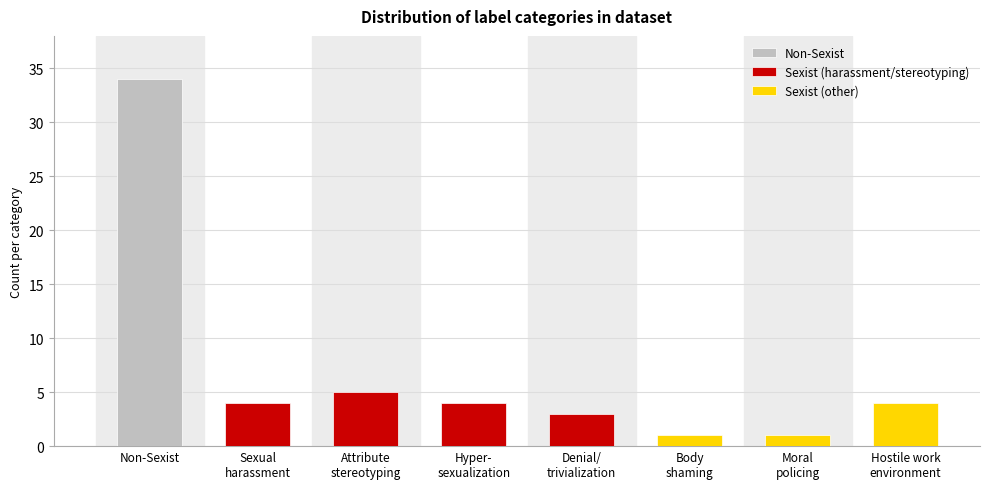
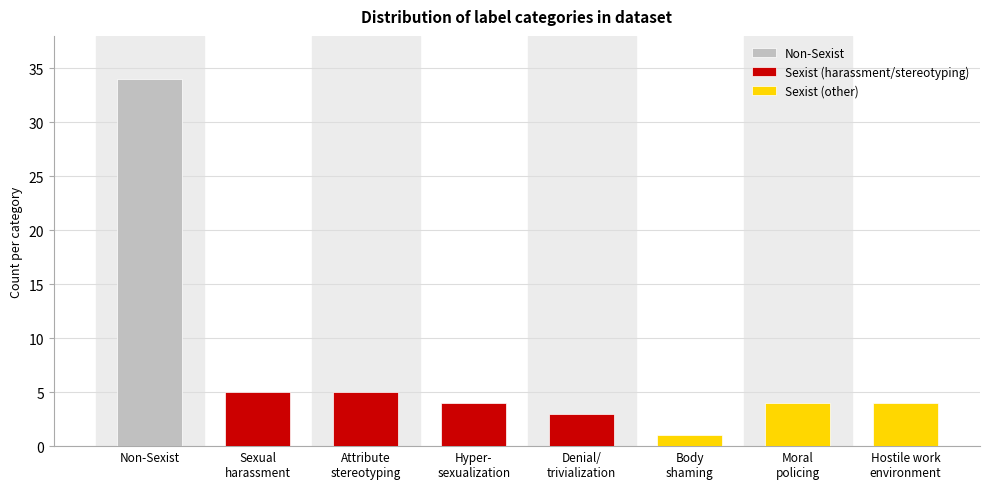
Sexual harassment: 4 -> 5
Moral policing: 1 -> 4
